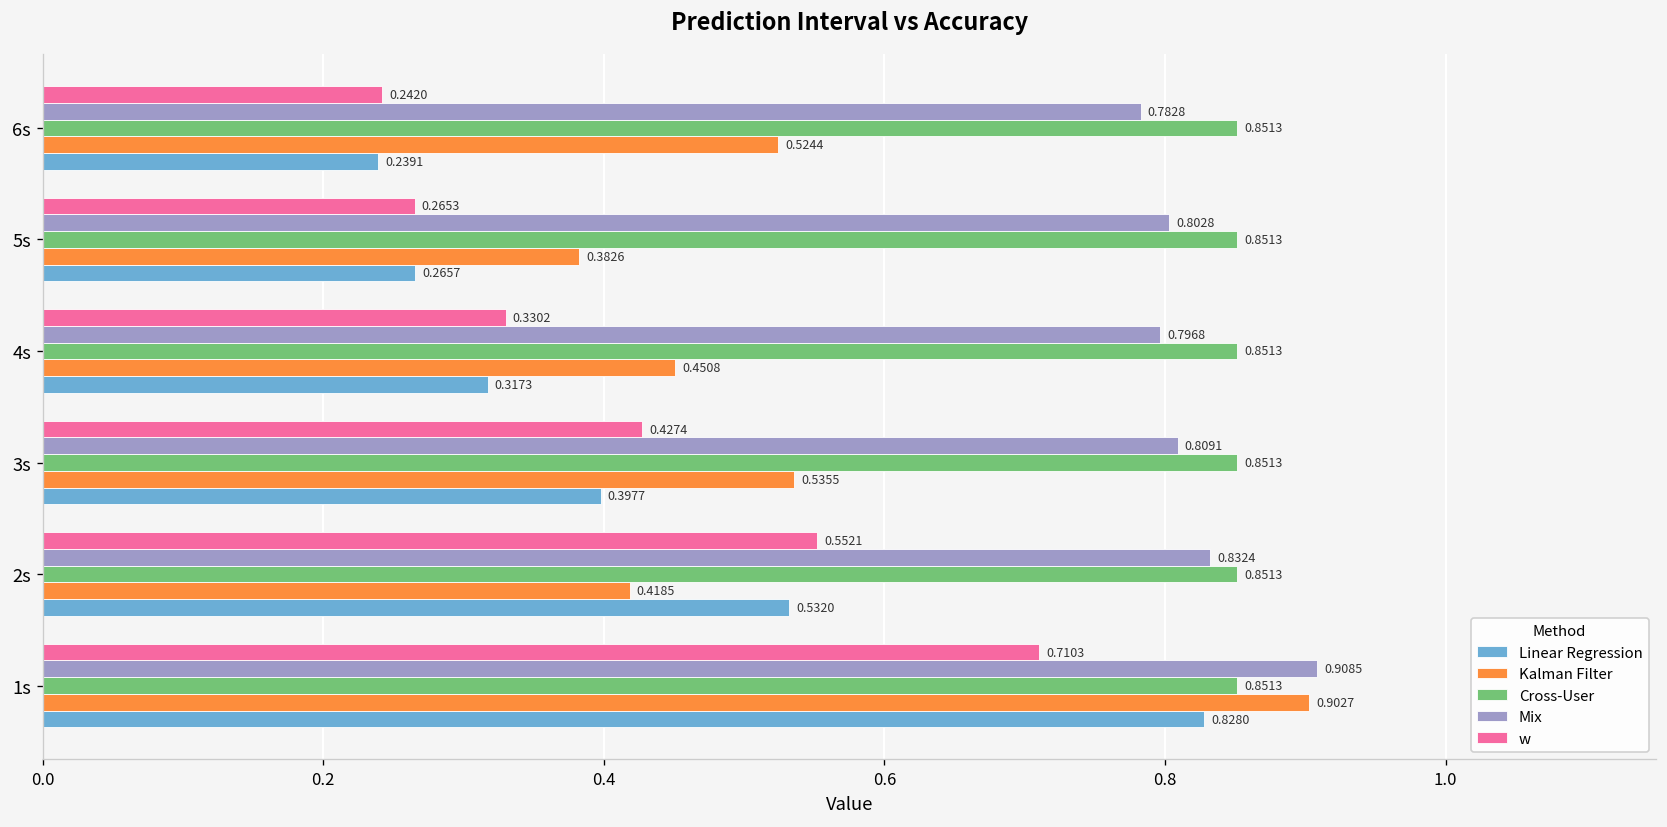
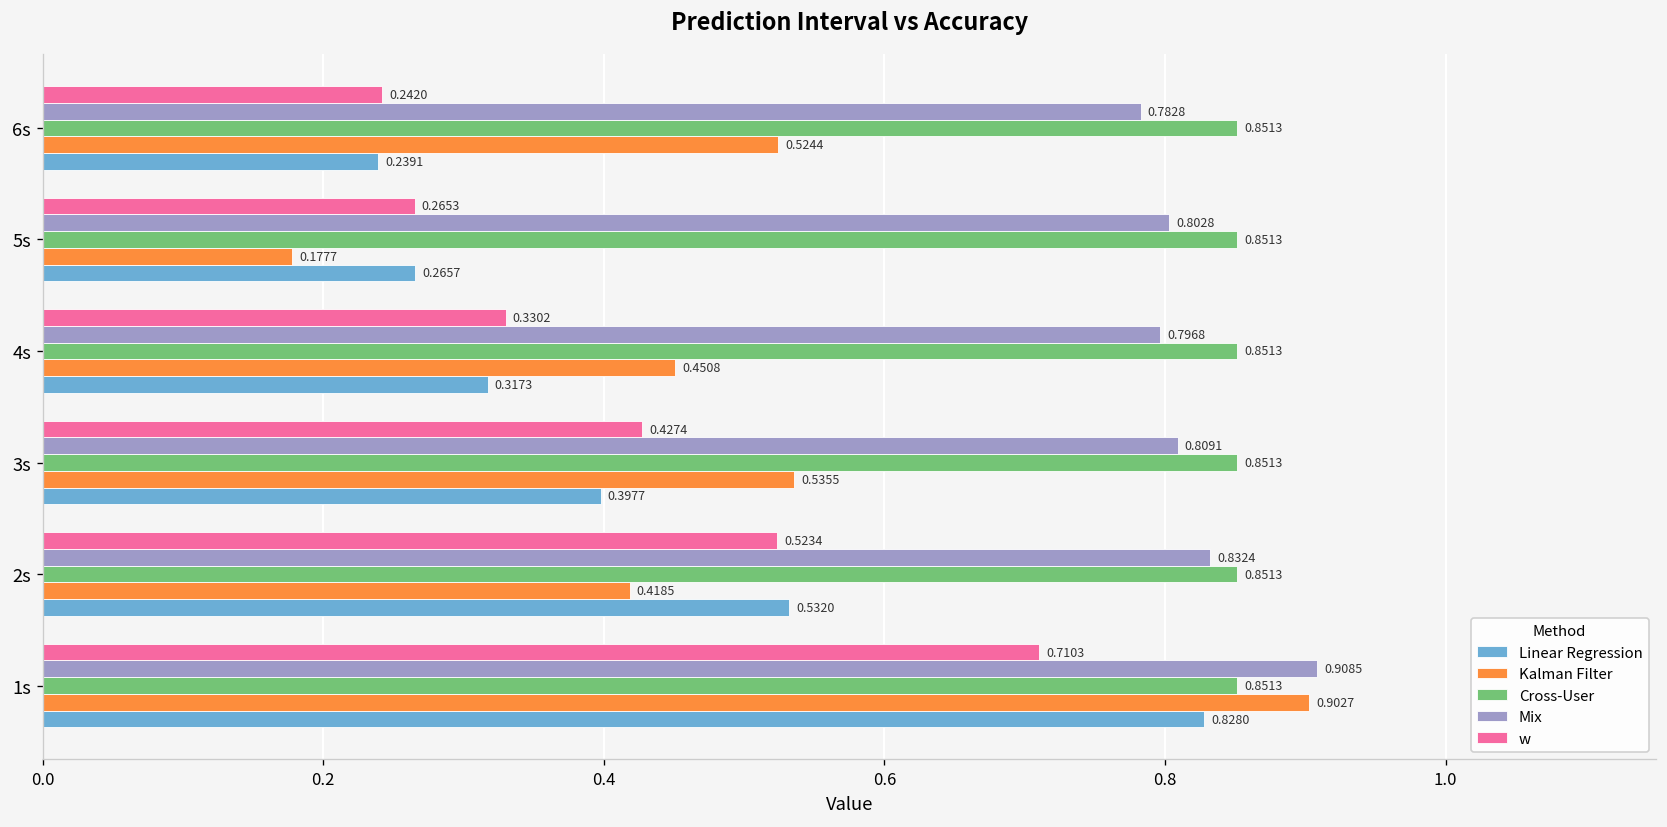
Kalman Filter, 5s: 0.3826 -> 0.1777
w, 2s: 0.5521 -> 0.5234
